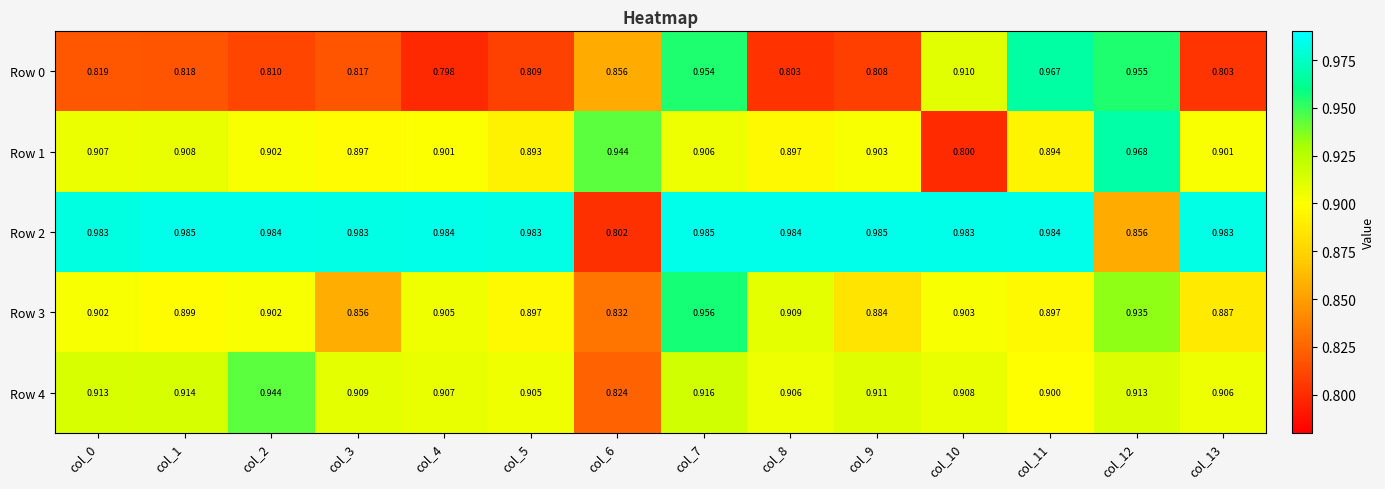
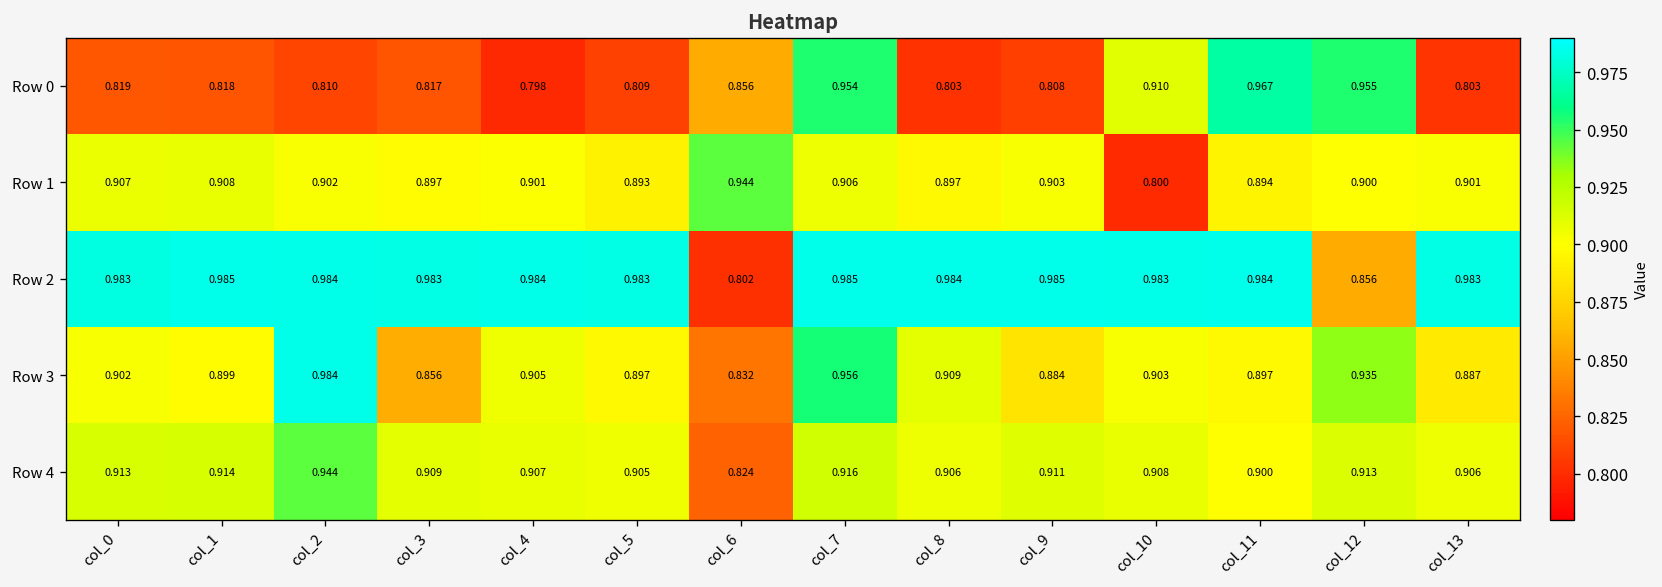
Row 1, col_12: 0.968 -> 0.900
Row 3, col_2: 0.902 -> 0.984
